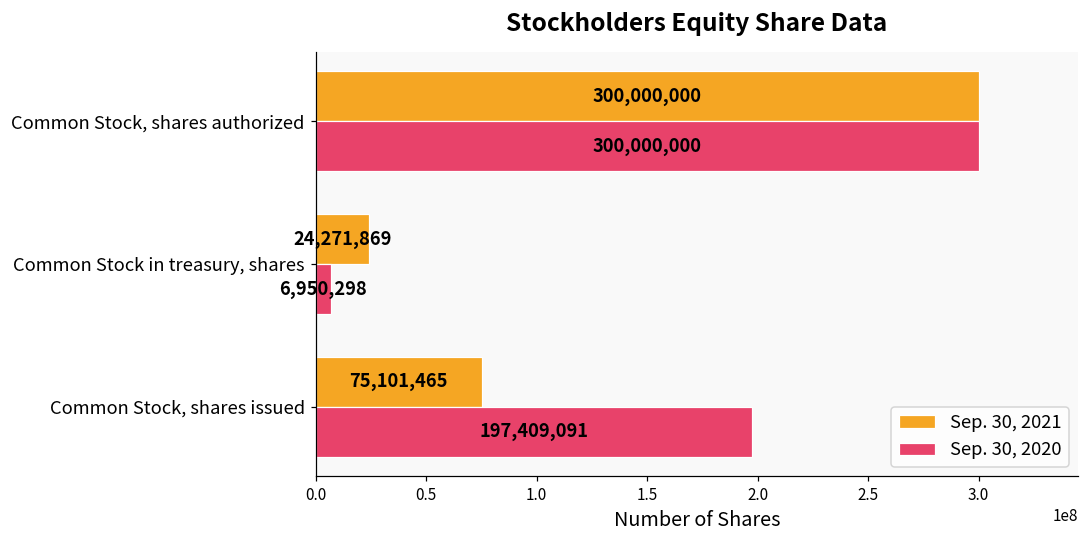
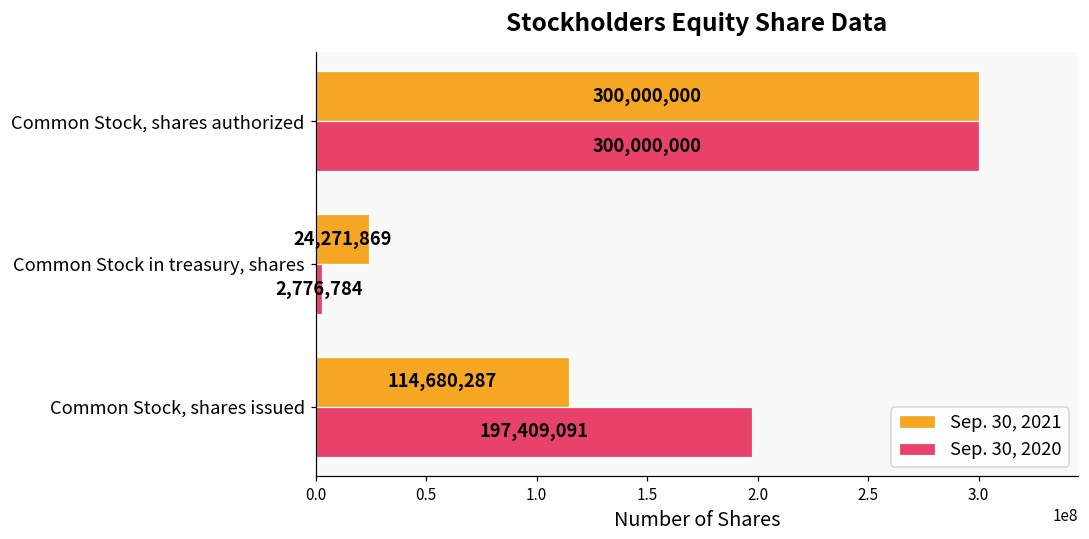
Sep. 30, 2020, Common Stock in treasury, shares: 6,950,298 -> 2,776,784
Sep. 30, 2021, Common Stock, shares issued: 75,101,465 -> 114,680,287
